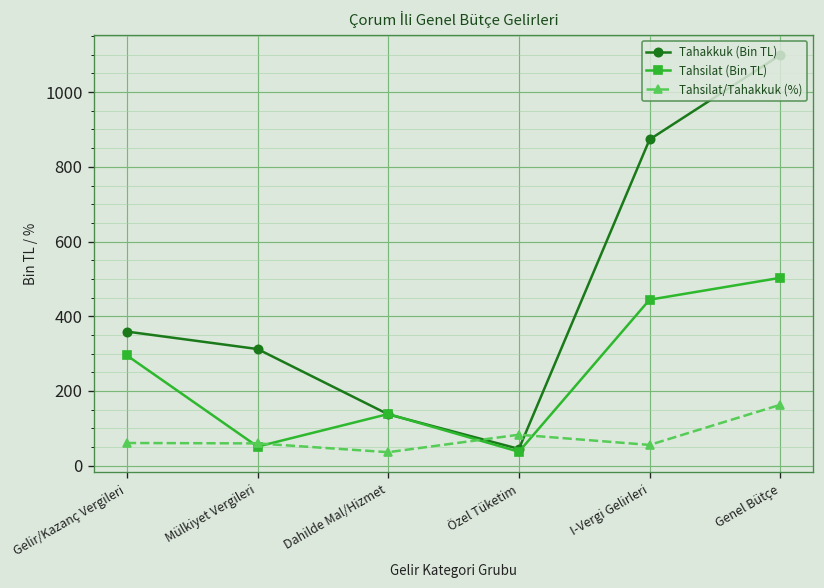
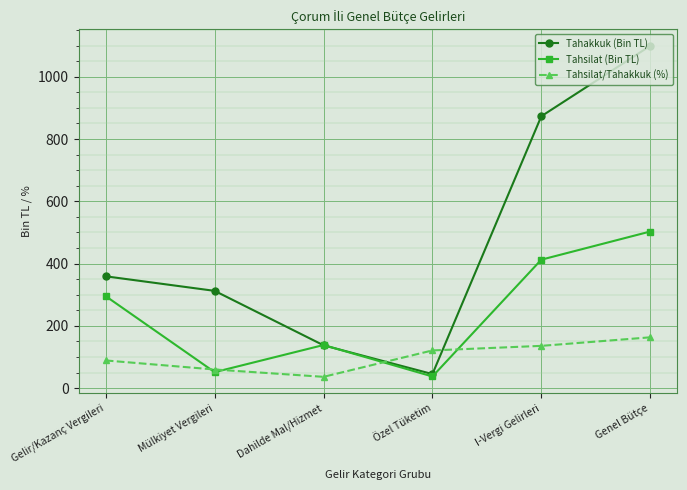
Tahsilat/Tahakkuk (%), Gelir/Kazanç Vergileri: 60 -> 90
Tahsilat/Tahakkuk (%), Özel Tüketim: 80 -> 120
Tahsilat (Bin TL), I-Vergi Gelirleri: 440 -> 410
Tahsilat/Tahakkuk (%), I-Vergi Gelirleri: 60 -> 140
